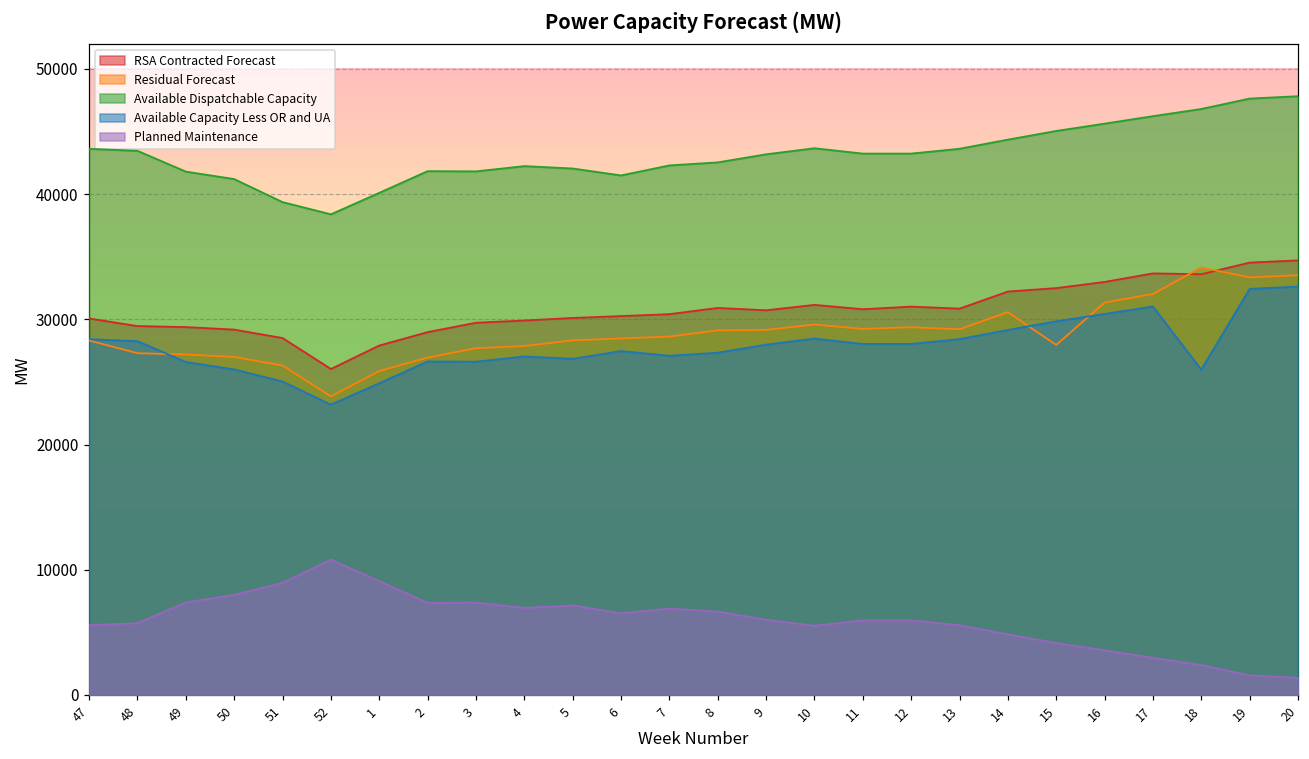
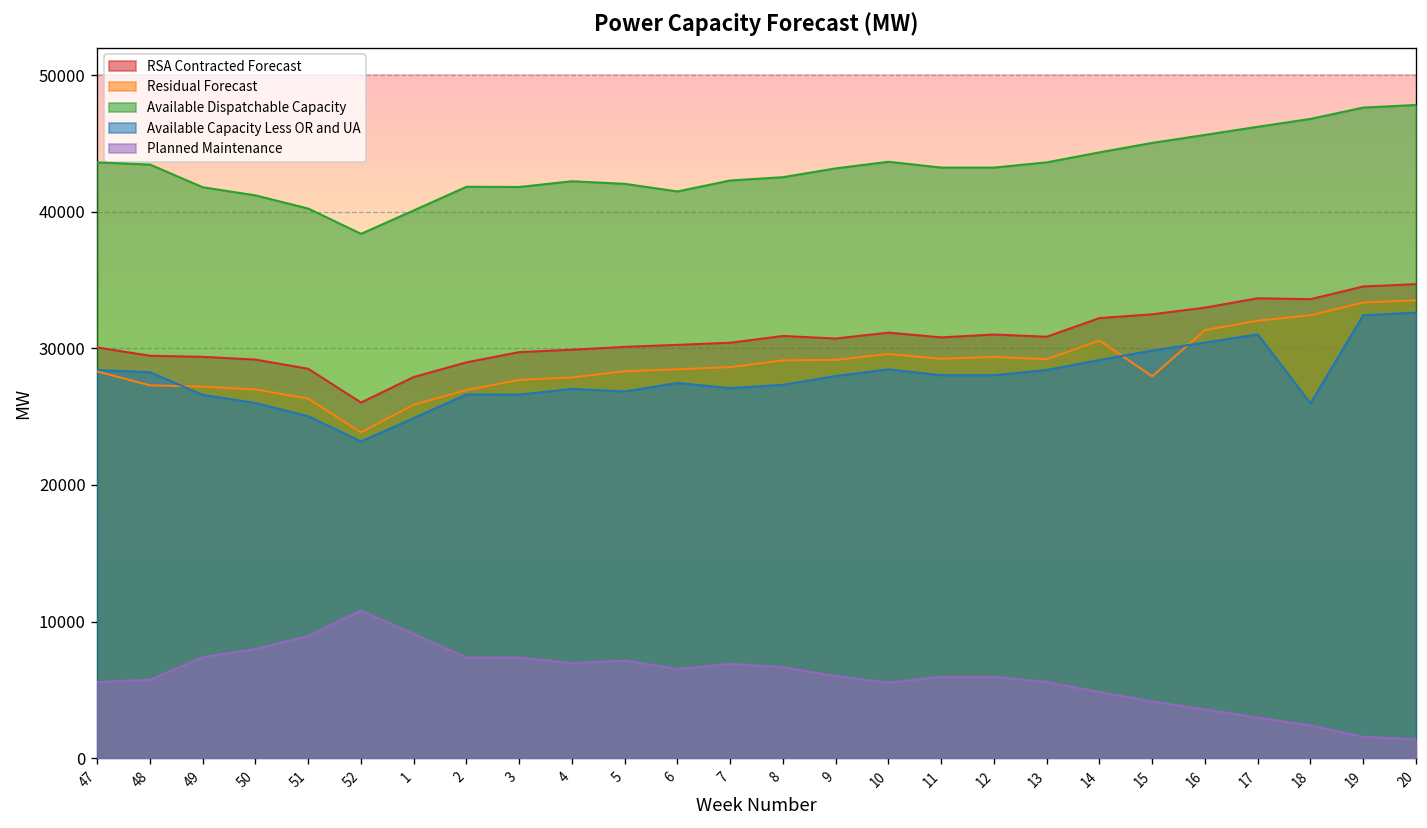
Available Dispatchable Capacity, 51: 39400 -> 40200
Residual Forecast, 18: 34100 -> 32400
